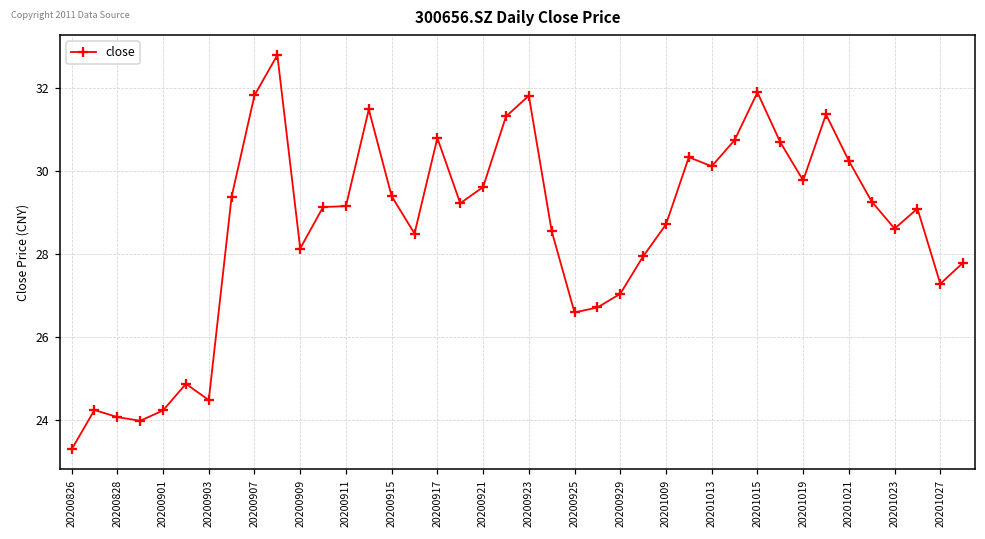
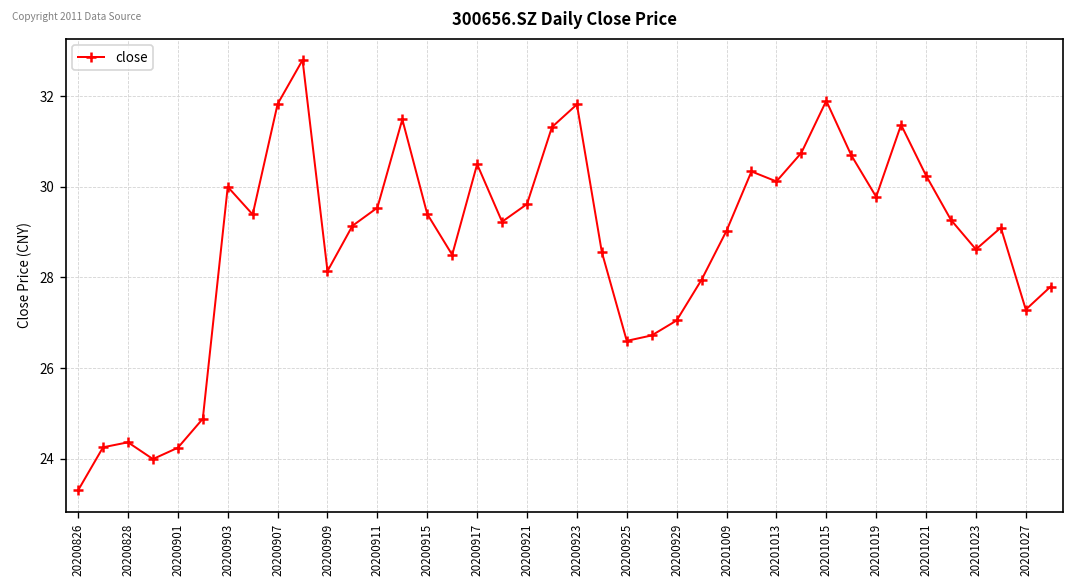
20200828: 24.1 -> 24.4
20200903: 24.5 -> 30.0
20200911: 29.2 -> 29.5
20200917: 30.8 -> 30.5
20201009: 28.7 -> 29.0
